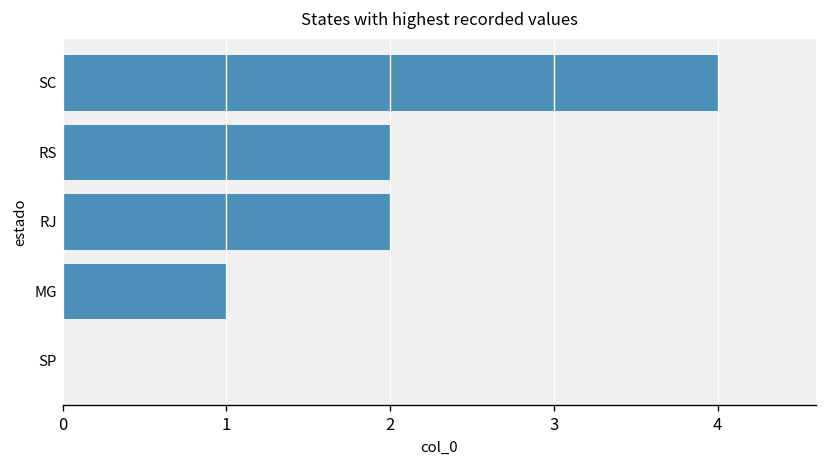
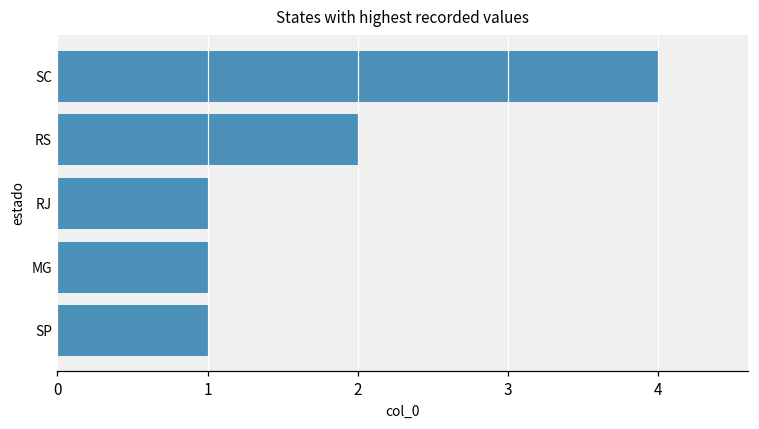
RJ: 2 -> 1
SP: 0 -> 1
